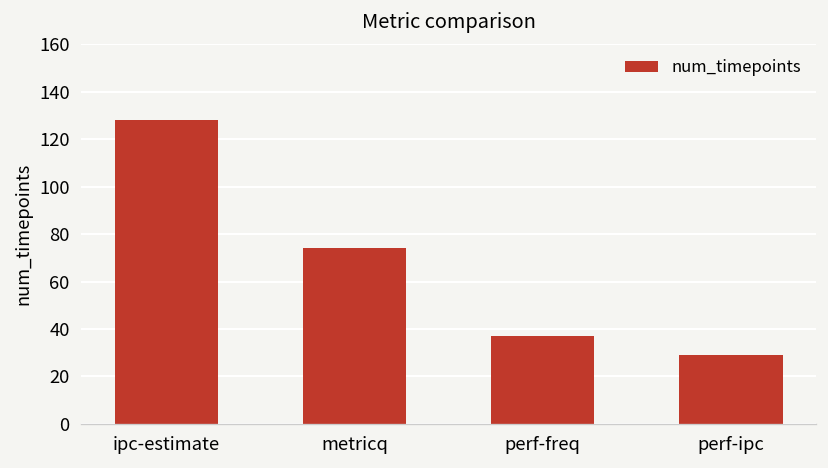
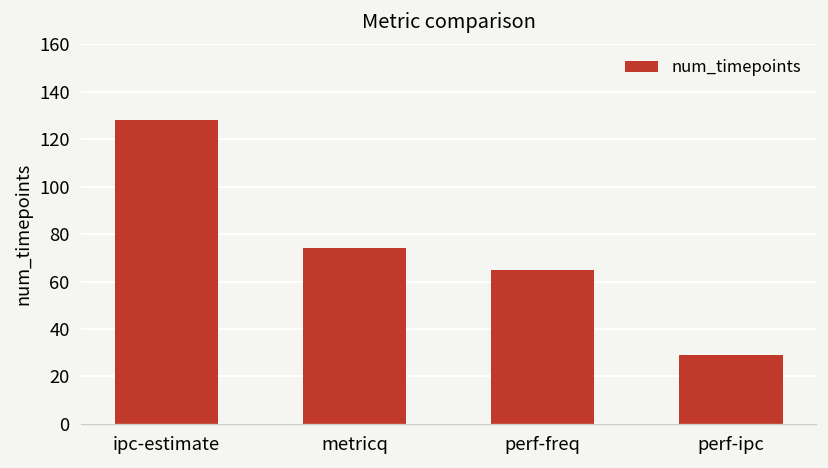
perf-freq: 37 -> 65
